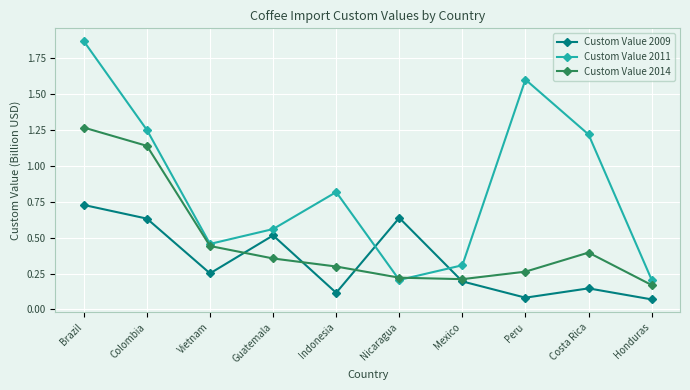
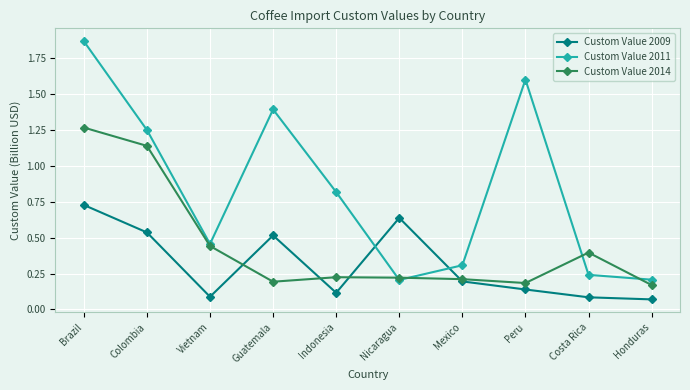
Custom Value 2009, Colombia: 0.63 -> 0.54
Custom Value 2009, Vietnam: 0.25 -> 0.09
Custom Value 2011, Guatemala: 0.56 -> 1.39
Custom Value 2014, Guatemala: 0.35 -> 0.19
Custom Value 2014, Indonesia: 0.30 -> 0.22
Custom Value 2009, Peru: 0.08 -> 0.14
Custom Value 2014, Peru: 0.26 -> 0.18
Custom Value 2009, Costa Rica: 0.15 -> 0.08
Custom Value 2011, Costa Rica: 1.22 -> 0.24
